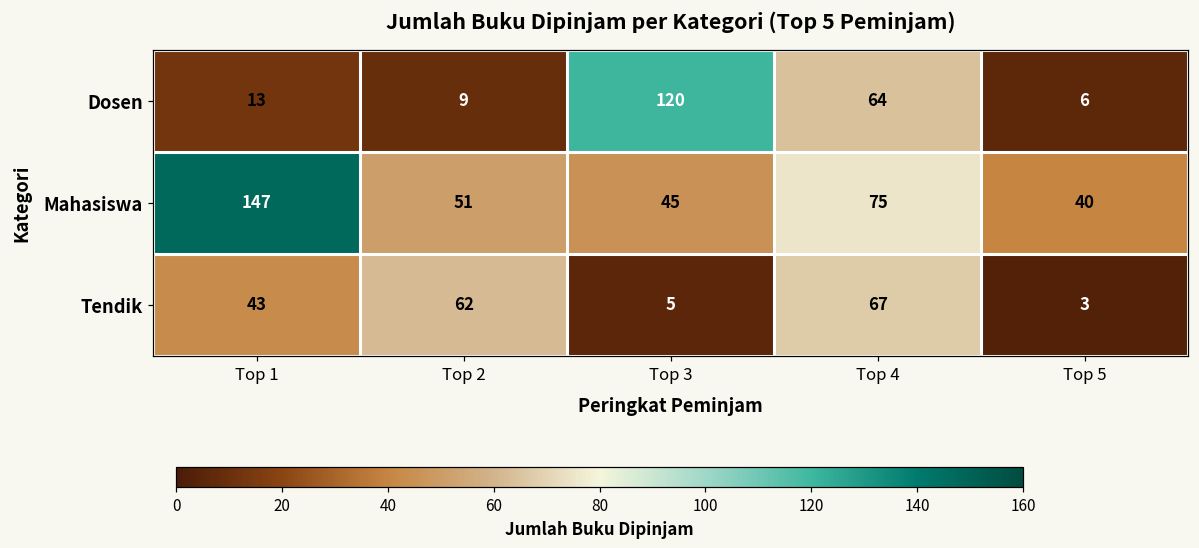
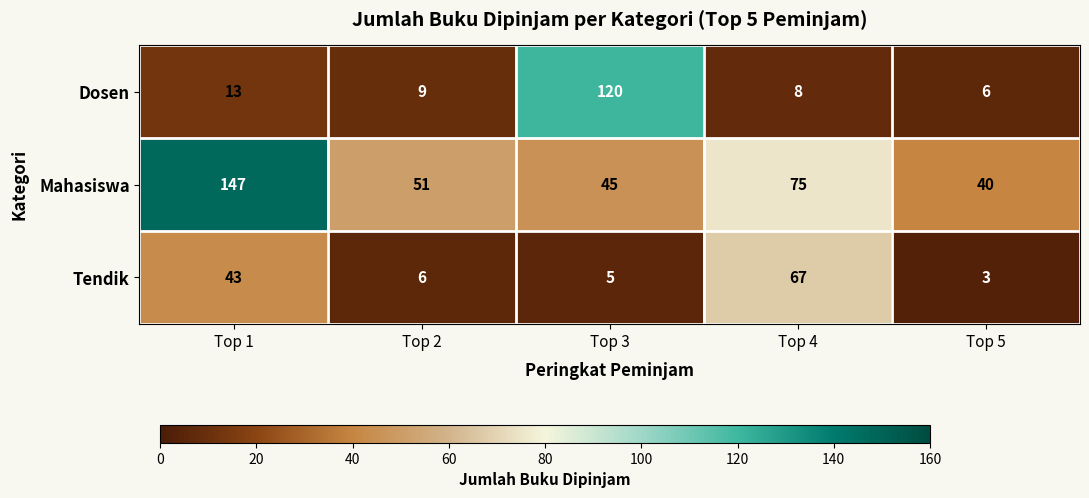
Dosen, Top 4: 64 -> 8
Tendik, Top 2: 62 -> 6
